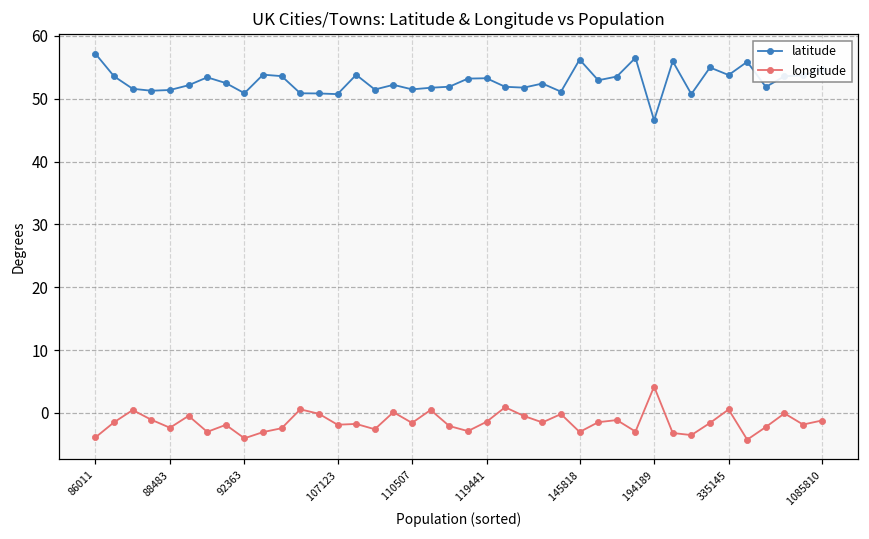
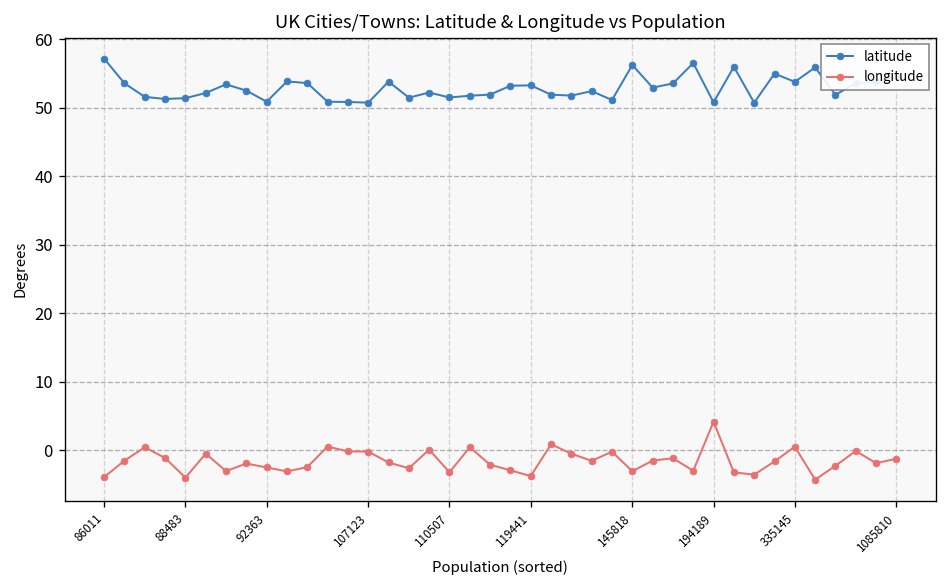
longitude, 88483: -2 -> -4
longitude, 92363: -4 -> -2
longitude, 107123: -2 -> 0
longitude, 110507: -2 -> -3
longitude, 119441: -1 -> -4
latitude, 194189: 47 -> 51
